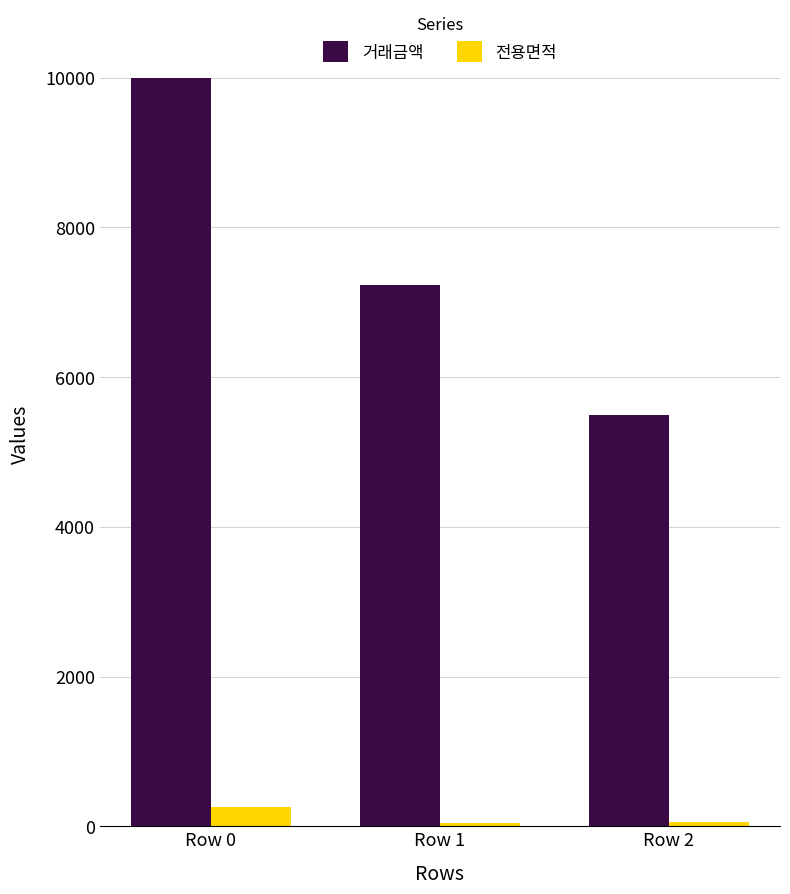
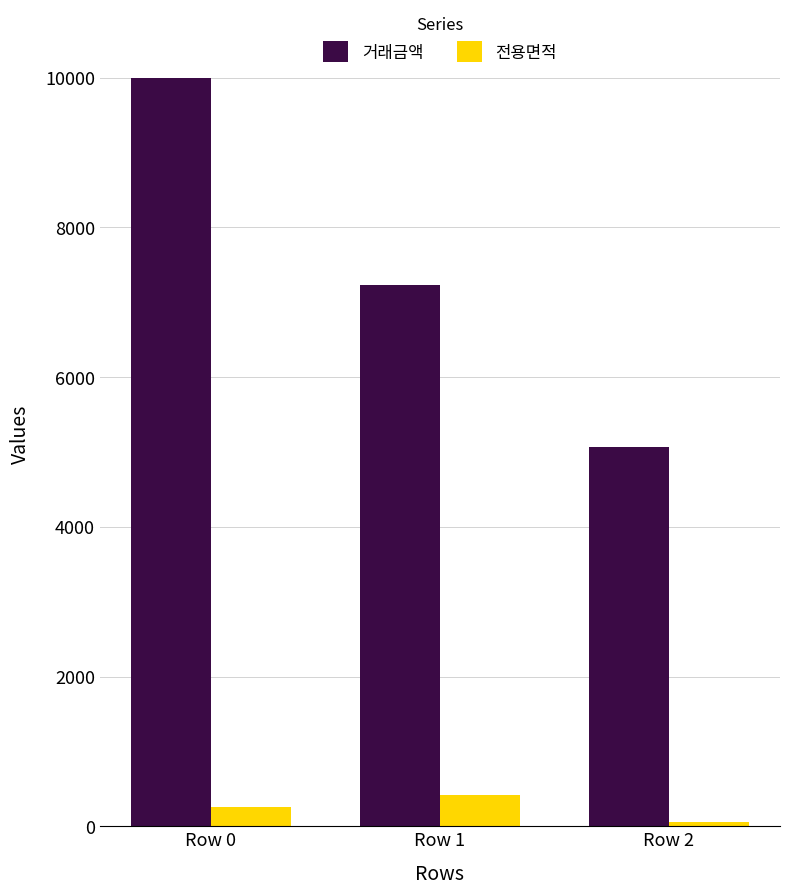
전용면적, Row 1: 0 -> 400
거래금액, Row 2: 5500 -> 5100
